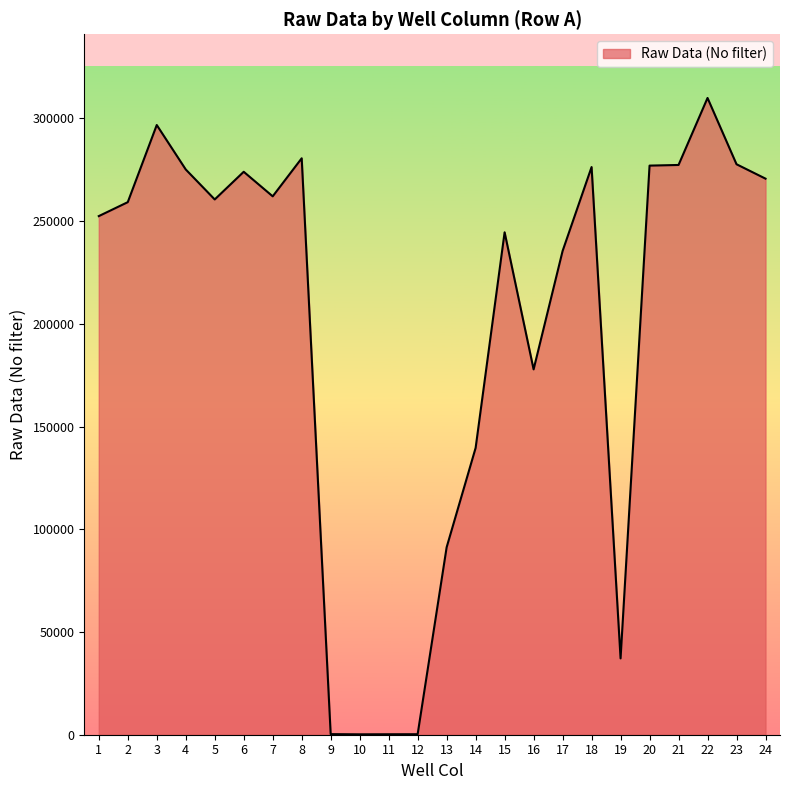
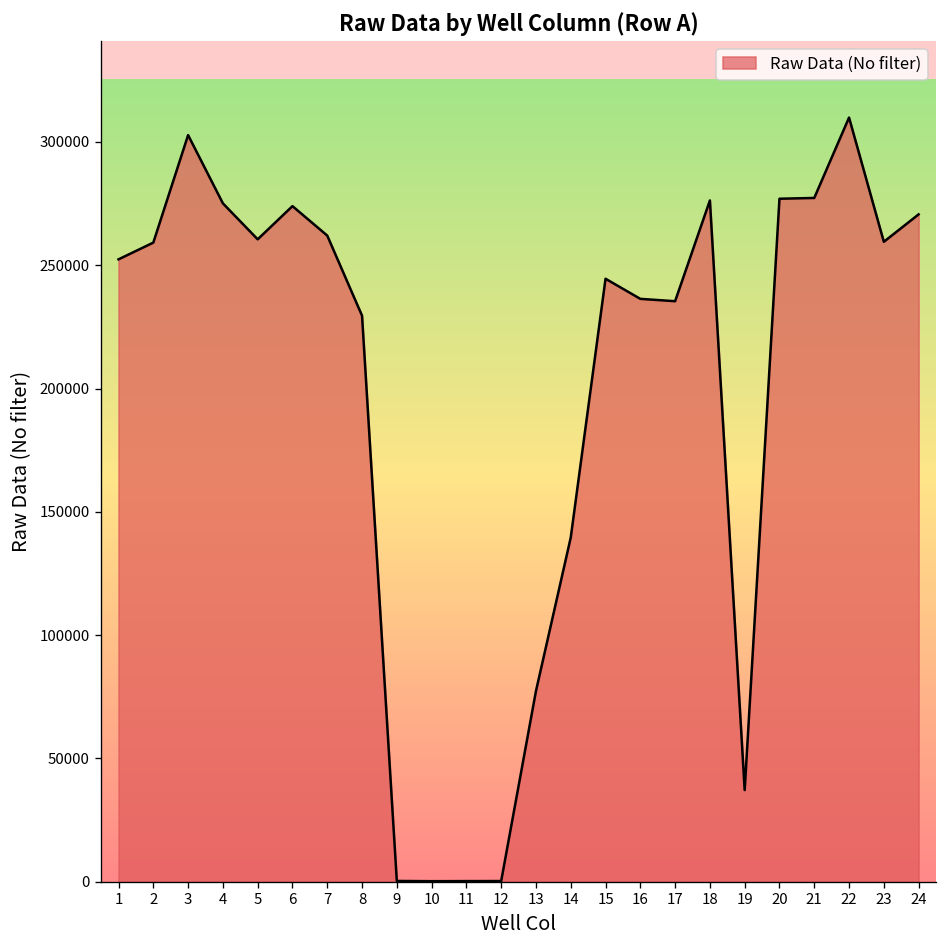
3: 297000 -> 303000
8: 281000 -> 230000
13: 91000 -> 77000
16: 178000 -> 236000
23: 278000 -> 260000
